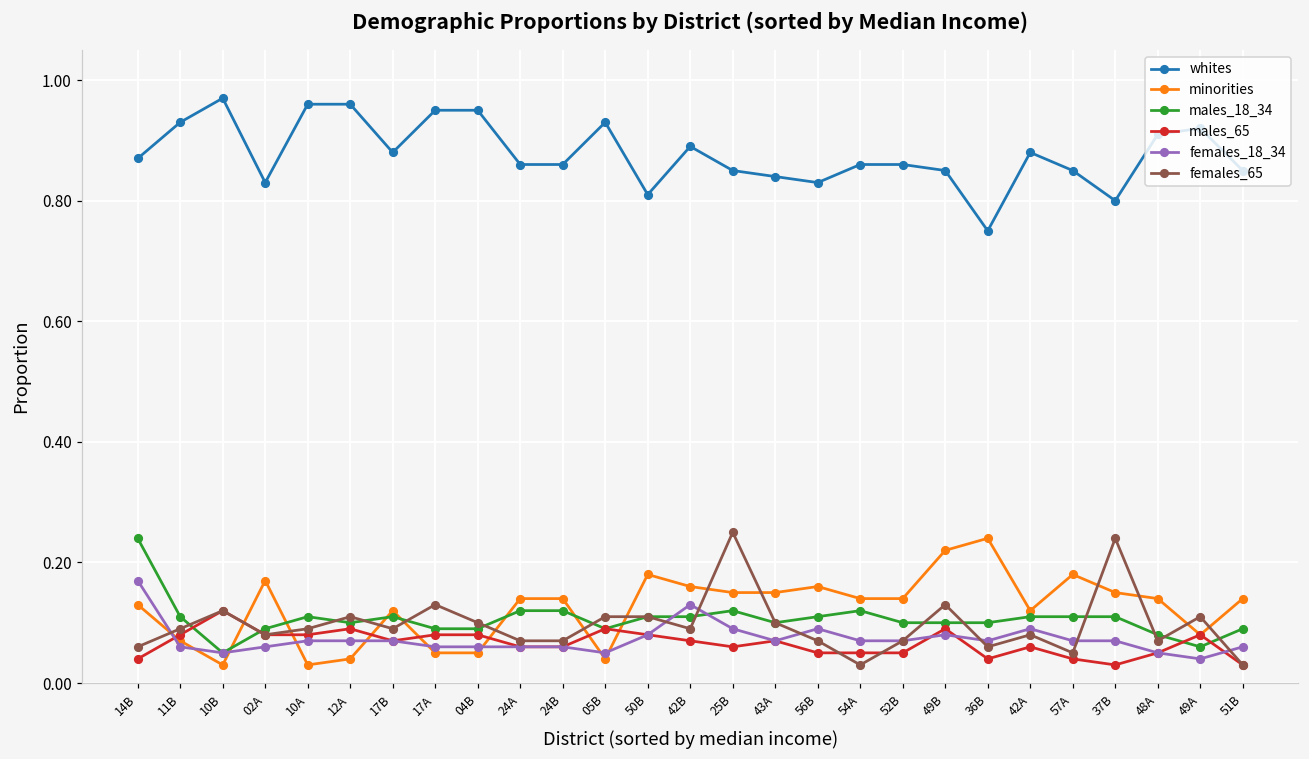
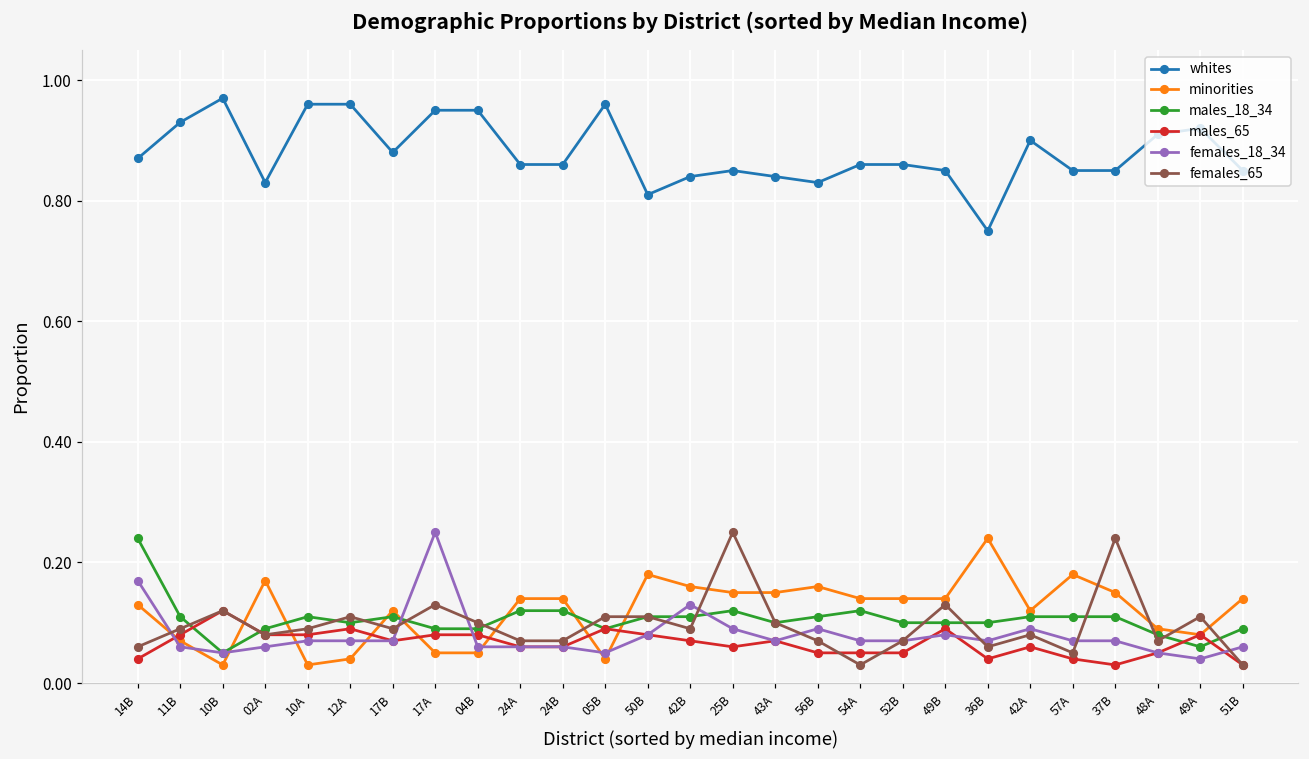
females_18_34, 17A: 0.06 -> 0.25
whites, 05B: 0.93 -> 0.96
whites, 42B: 0.89 -> 0.84
minorities, 49B: 0.22 -> 0.14
whites, 42A: 0.88 -> 0.90
whites, 37B: 0.80 -> 0.85
minorities, 48A: 0.14 -> 0.09
